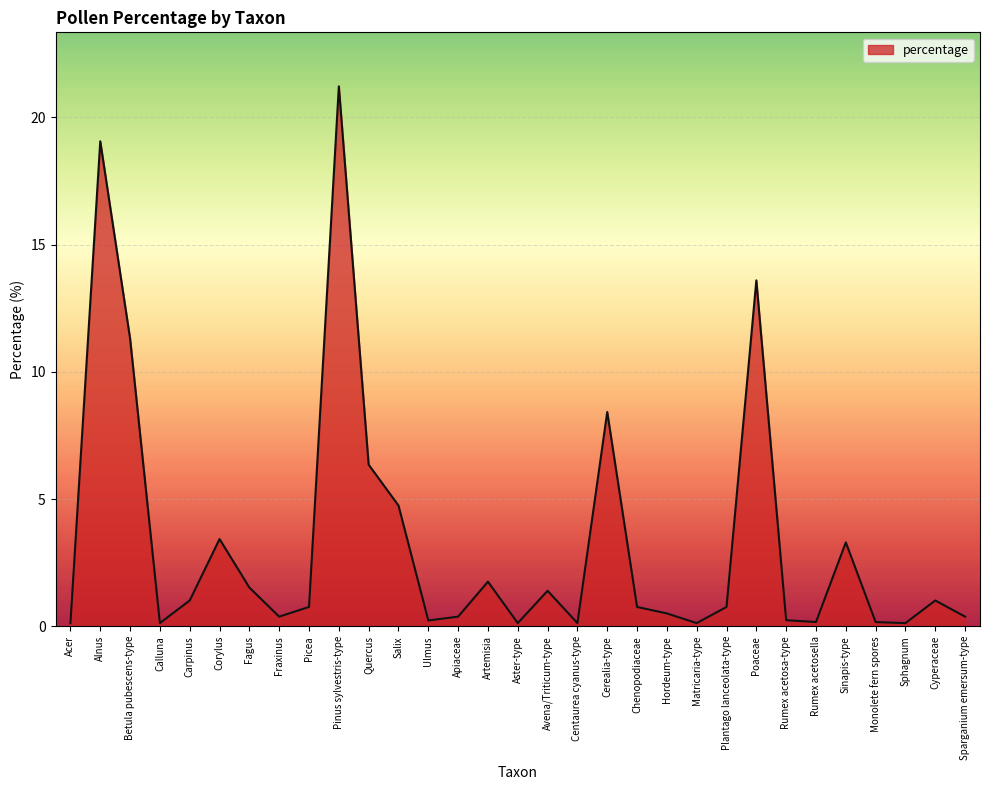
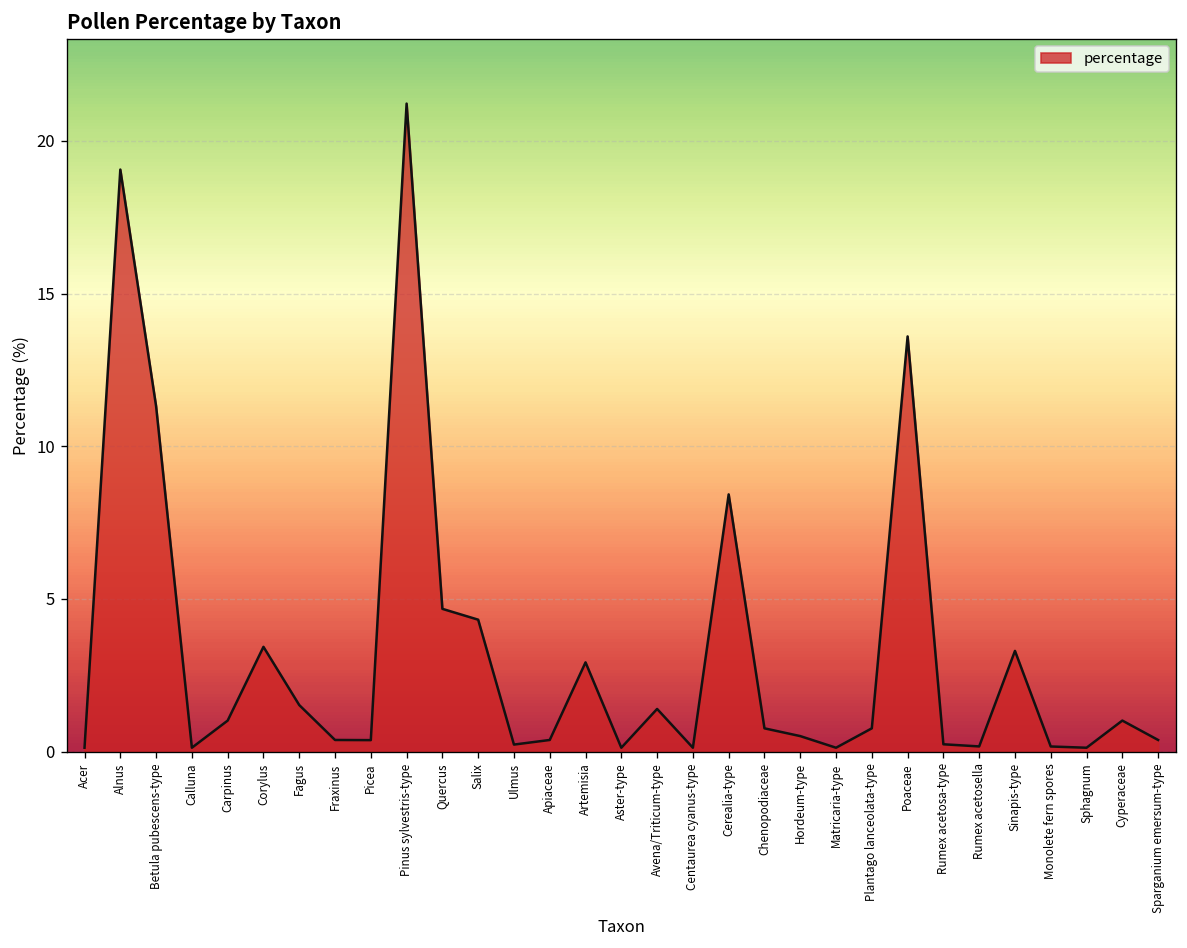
Picea: 0.8 -> 0.4
Quercus: 6.4 -> 4.7
Salix: 4.7 -> 4.3
Artemisia: 1.8 -> 2.9
